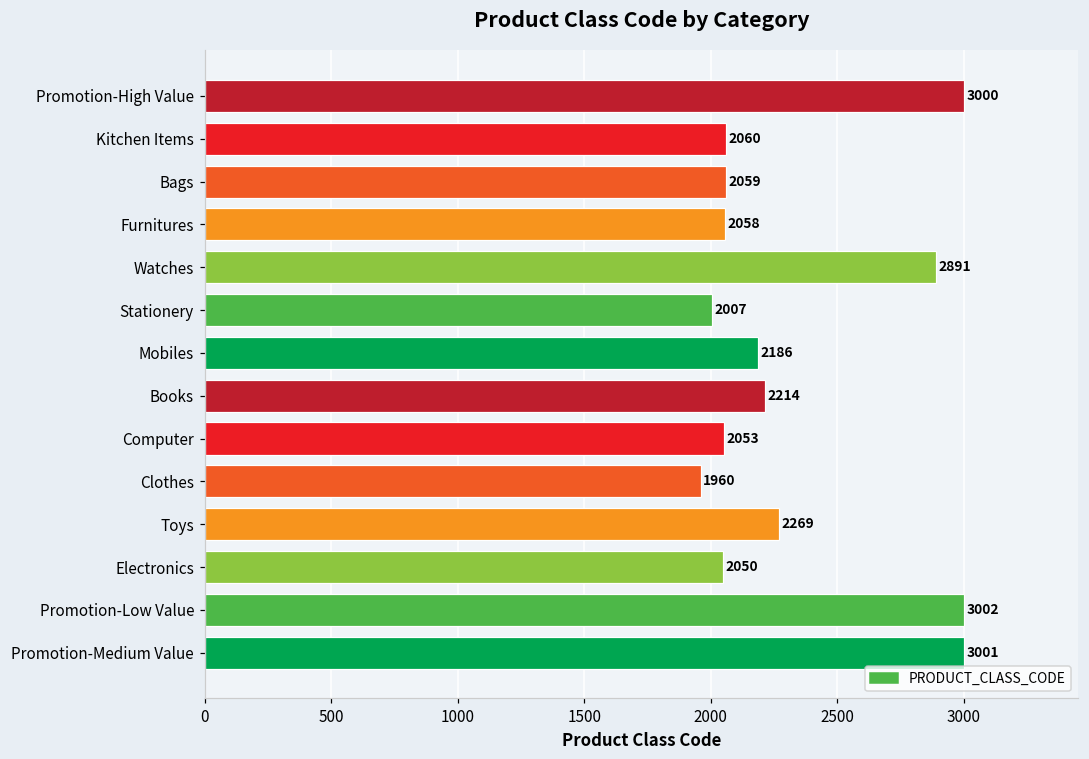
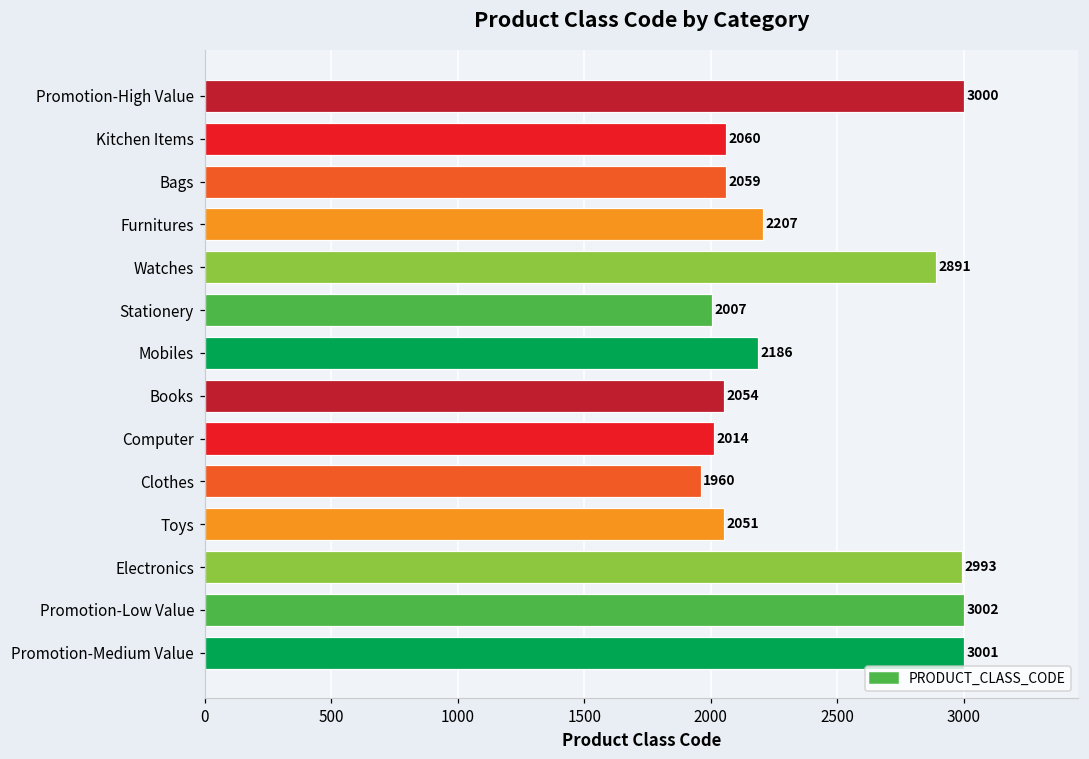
Furnitures: 2058 -> 2207
Books: 2214 -> 2054
Computer: 2053 -> 2014
Toys: 2269 -> 2051
Electronics: 2050 -> 2993
